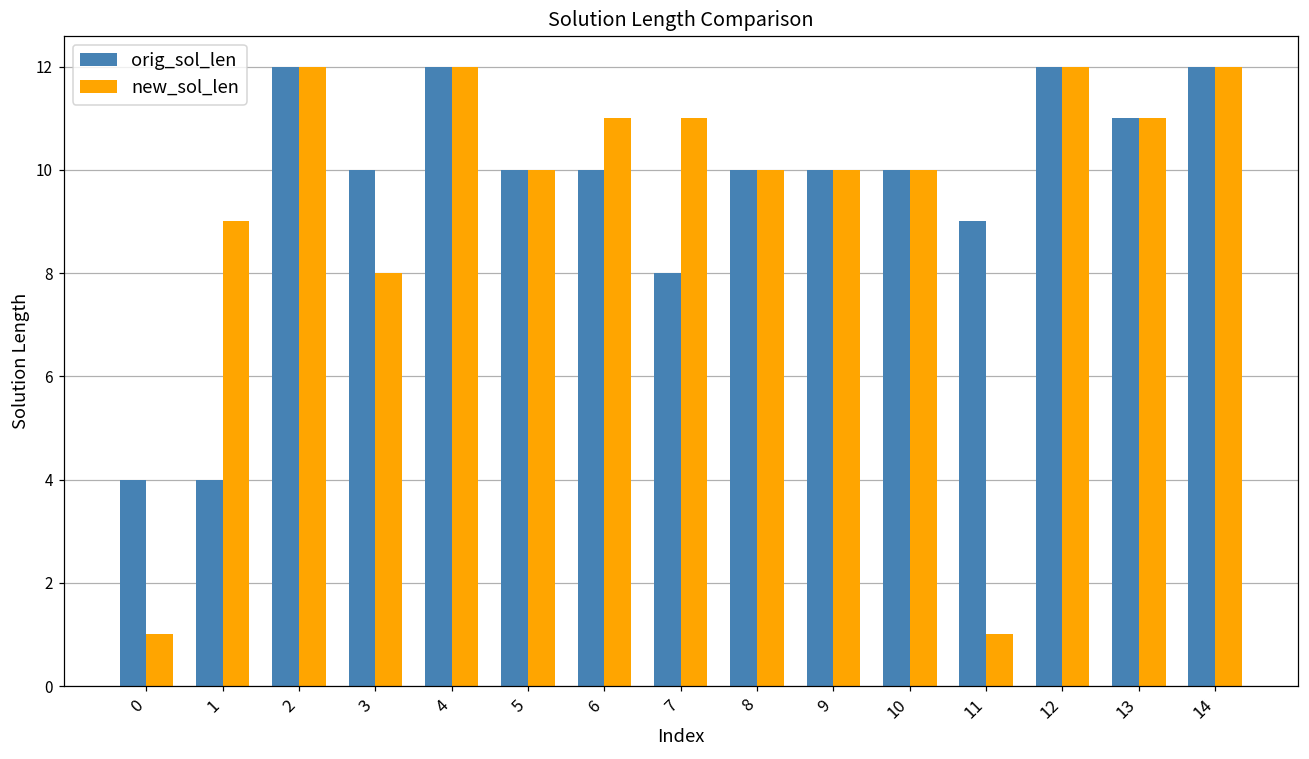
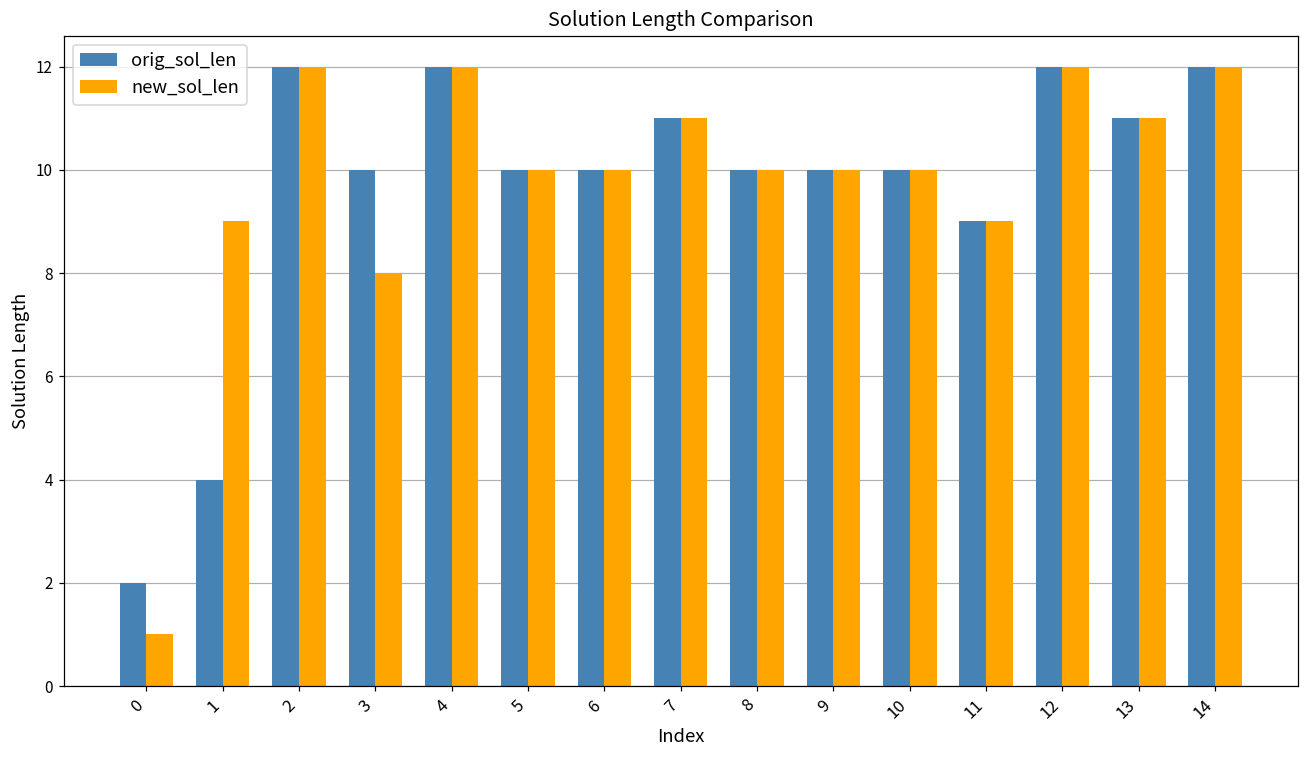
orig_sol_len, 0: 4 -> 2
new_sol_len, 6: 11 -> 10
orig_sol_len, 7: 8 -> 11
new_sol_len, 11: 1 -> 9
